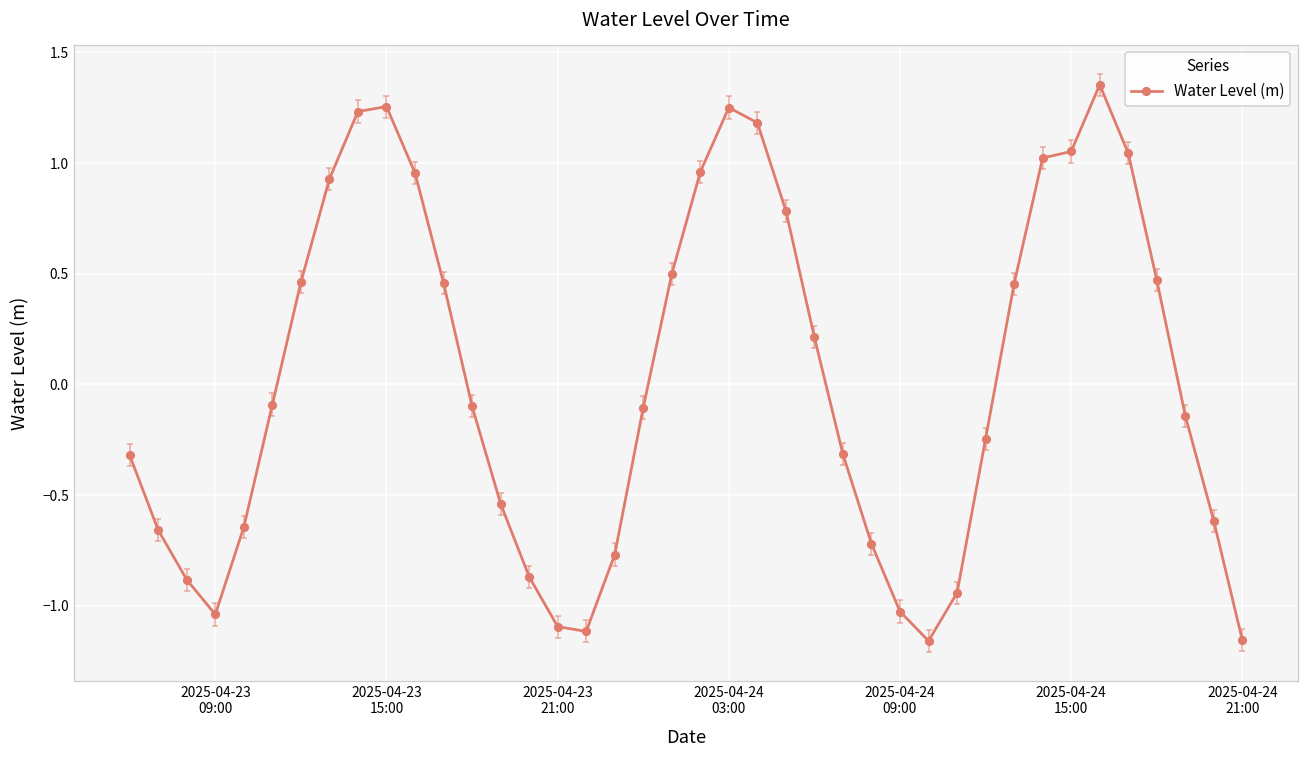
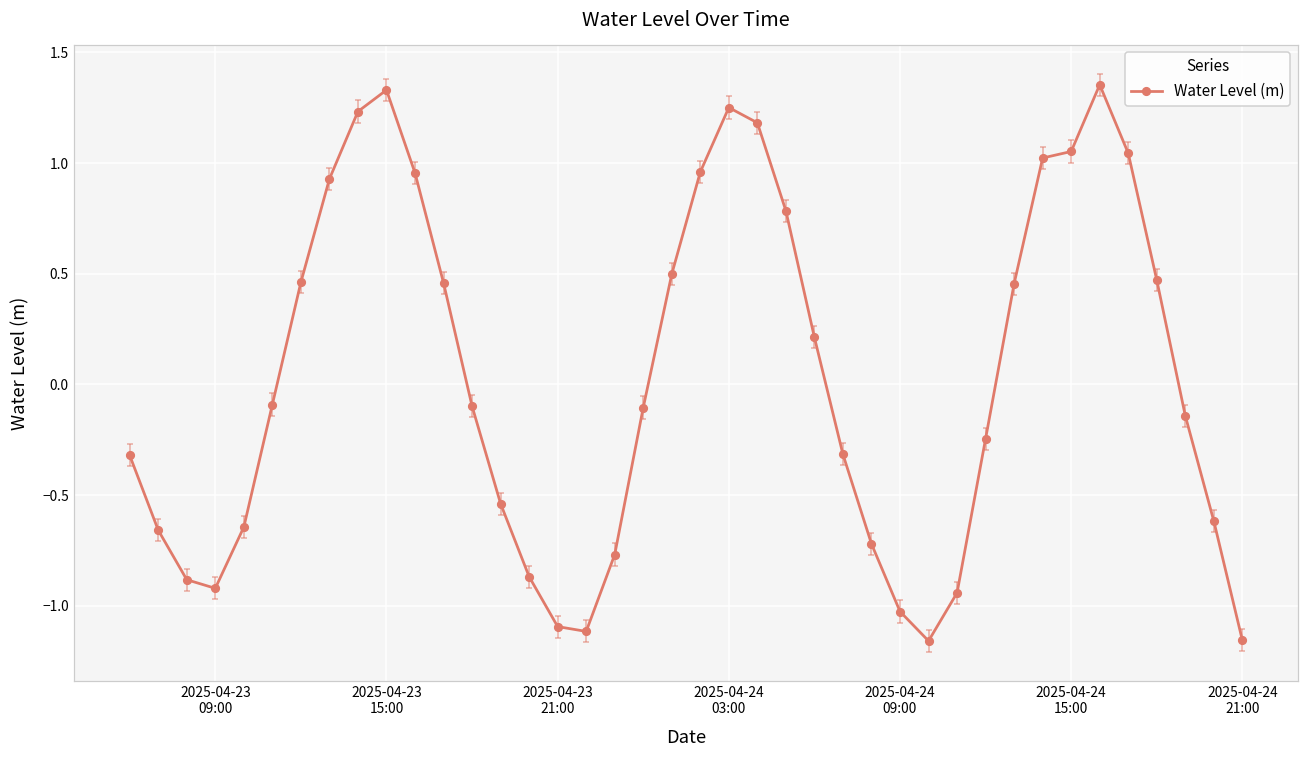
Water Level (m), 2025-04-23 09:00: -1.04 -> -0.92
Water Level (m), 2025-04-23 15:00: 1.26 -> 1.33
